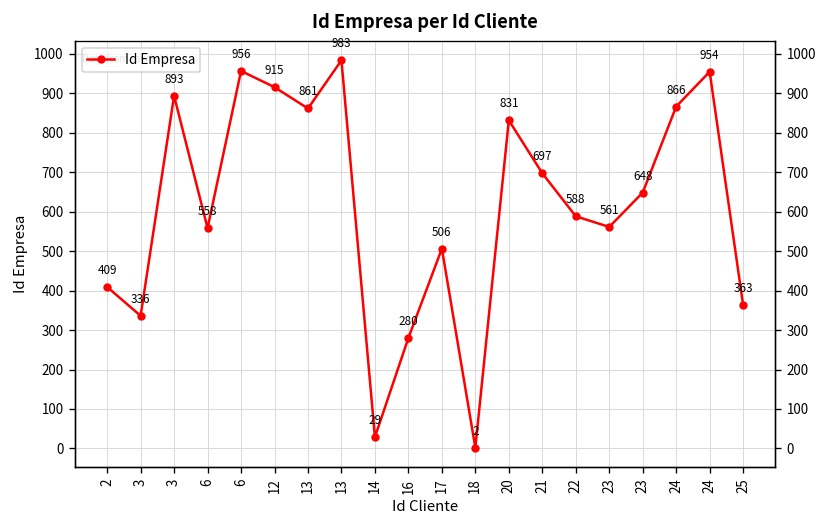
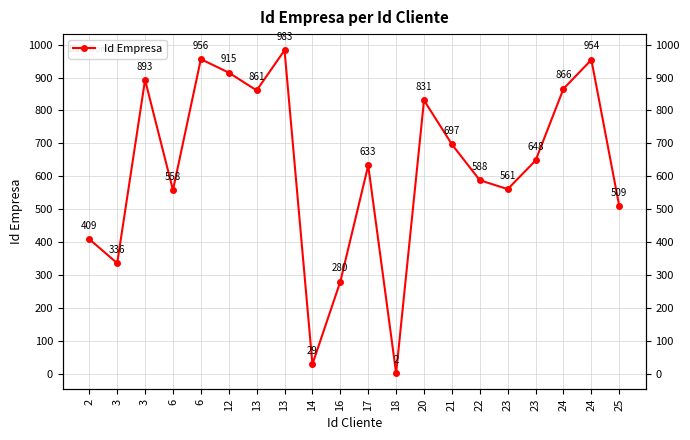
17: 506 -> 633
25: 363 -> 509
